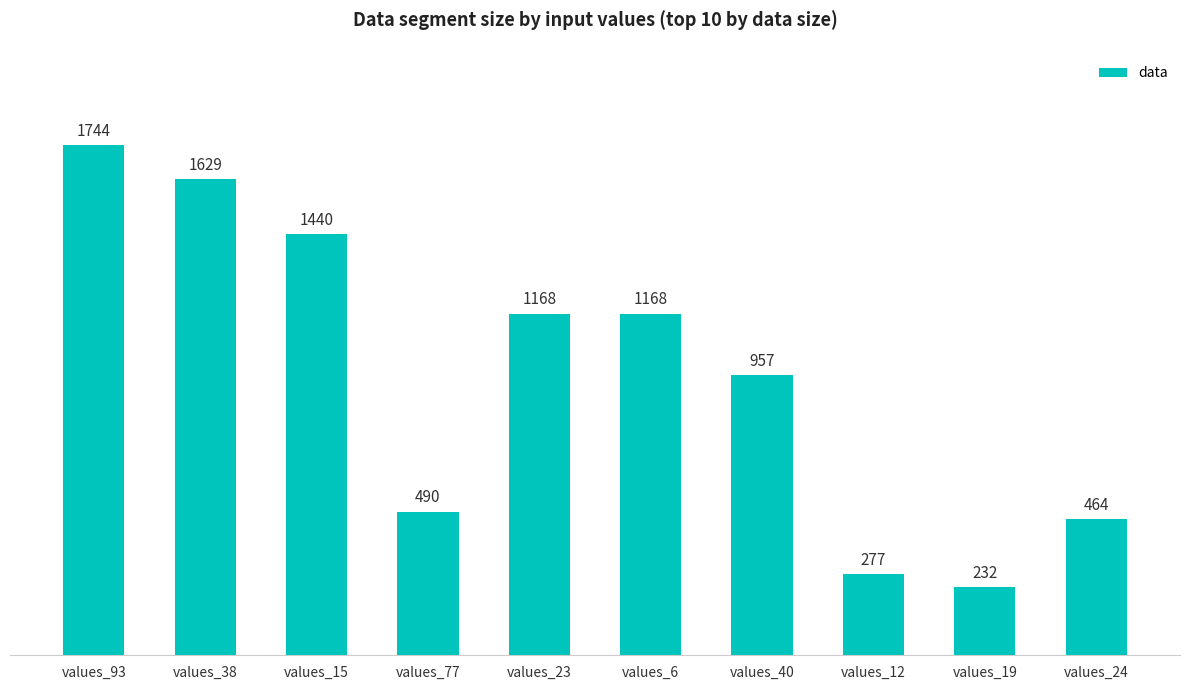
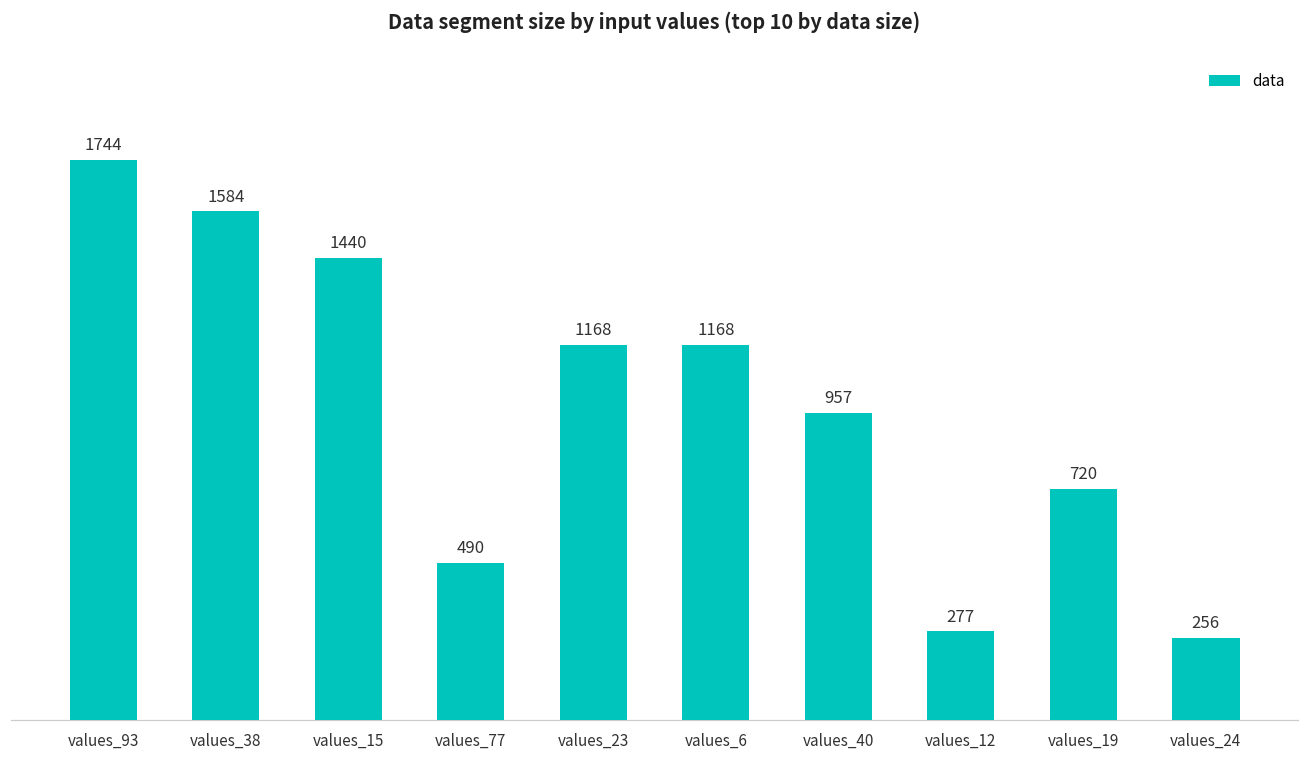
values_38: 1629 -> 1584
values_19: 232 -> 720
values_24: 464 -> 256
